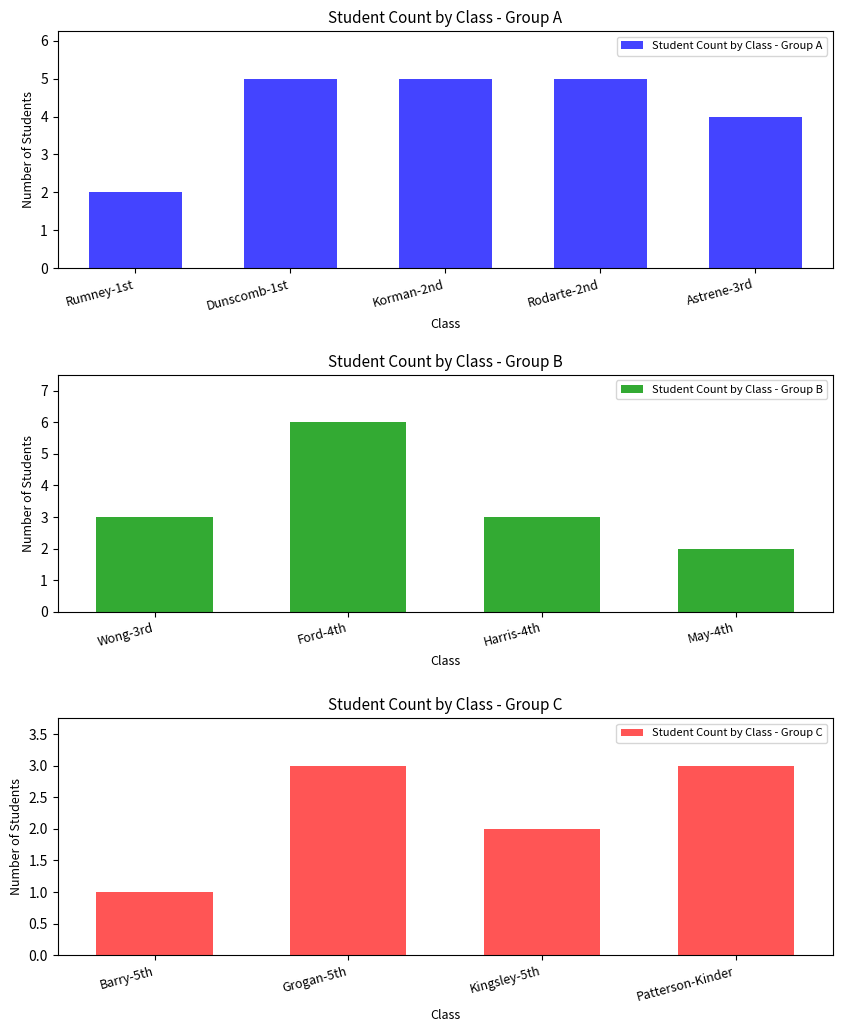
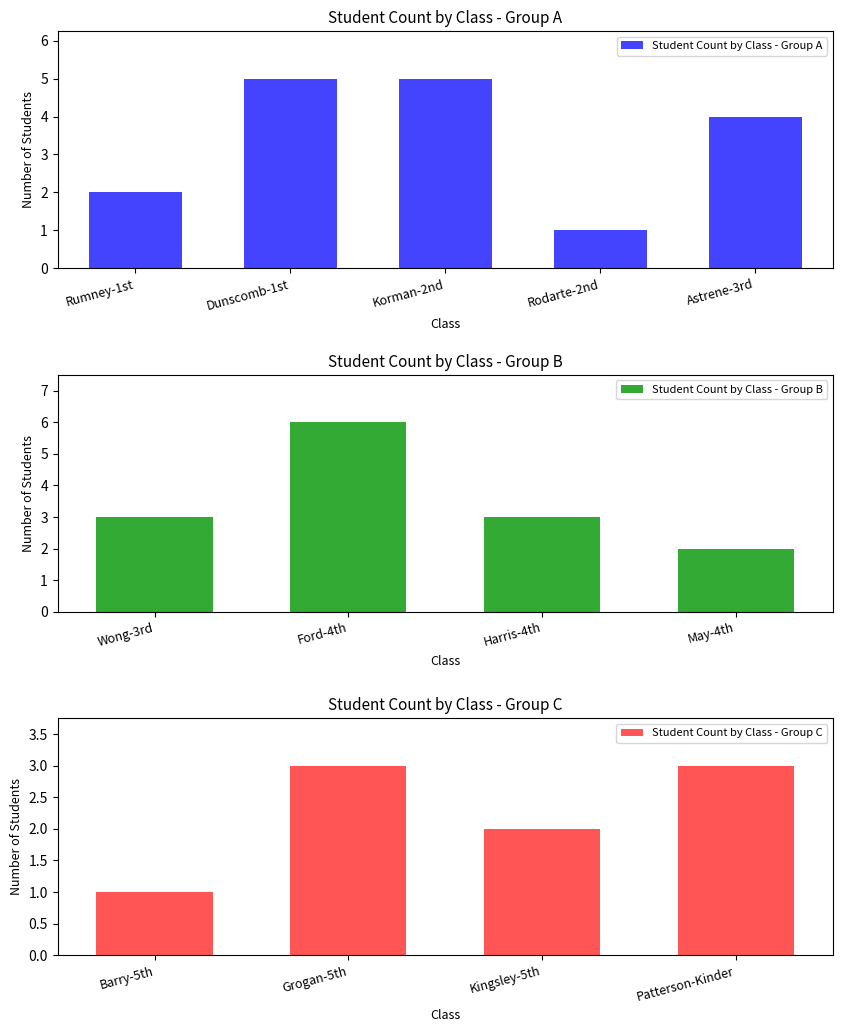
Student Count by Class - Group A, Rodarte-2nd: 5 -> 1
